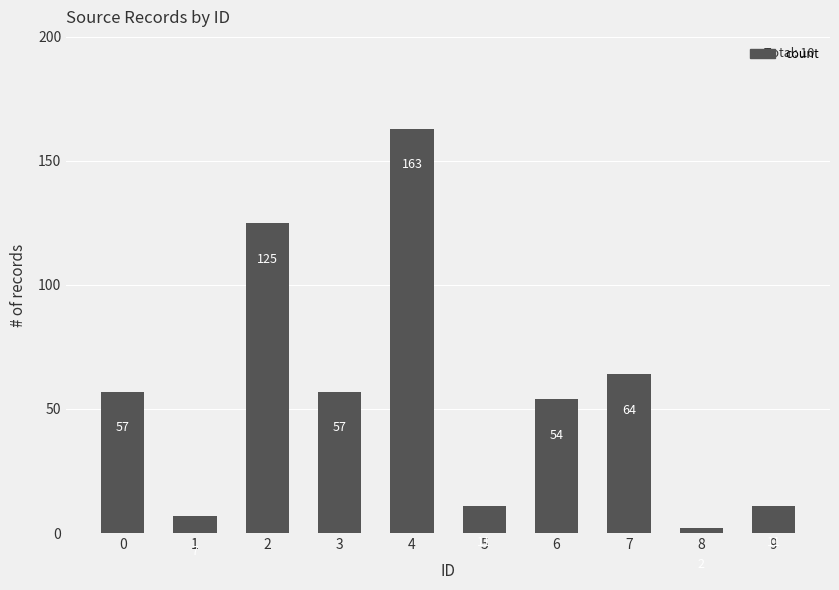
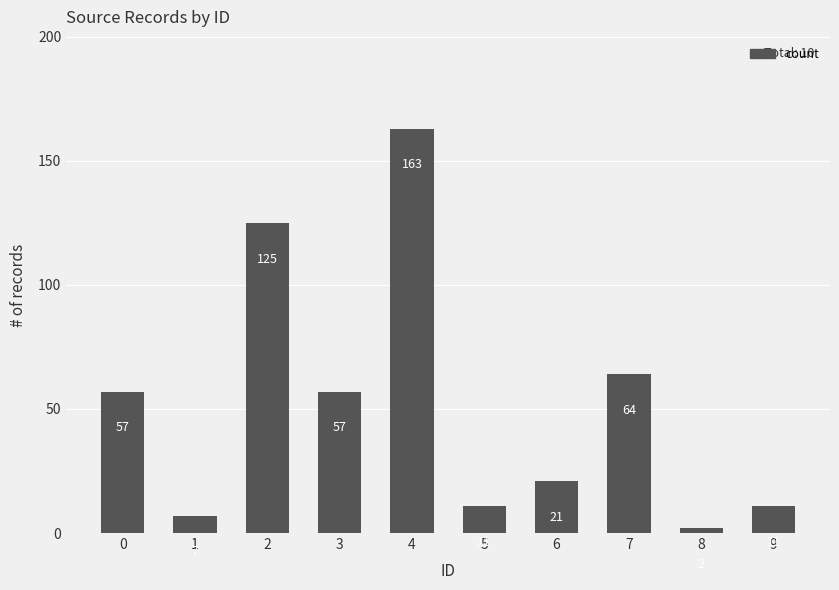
6: 54 -> 21
